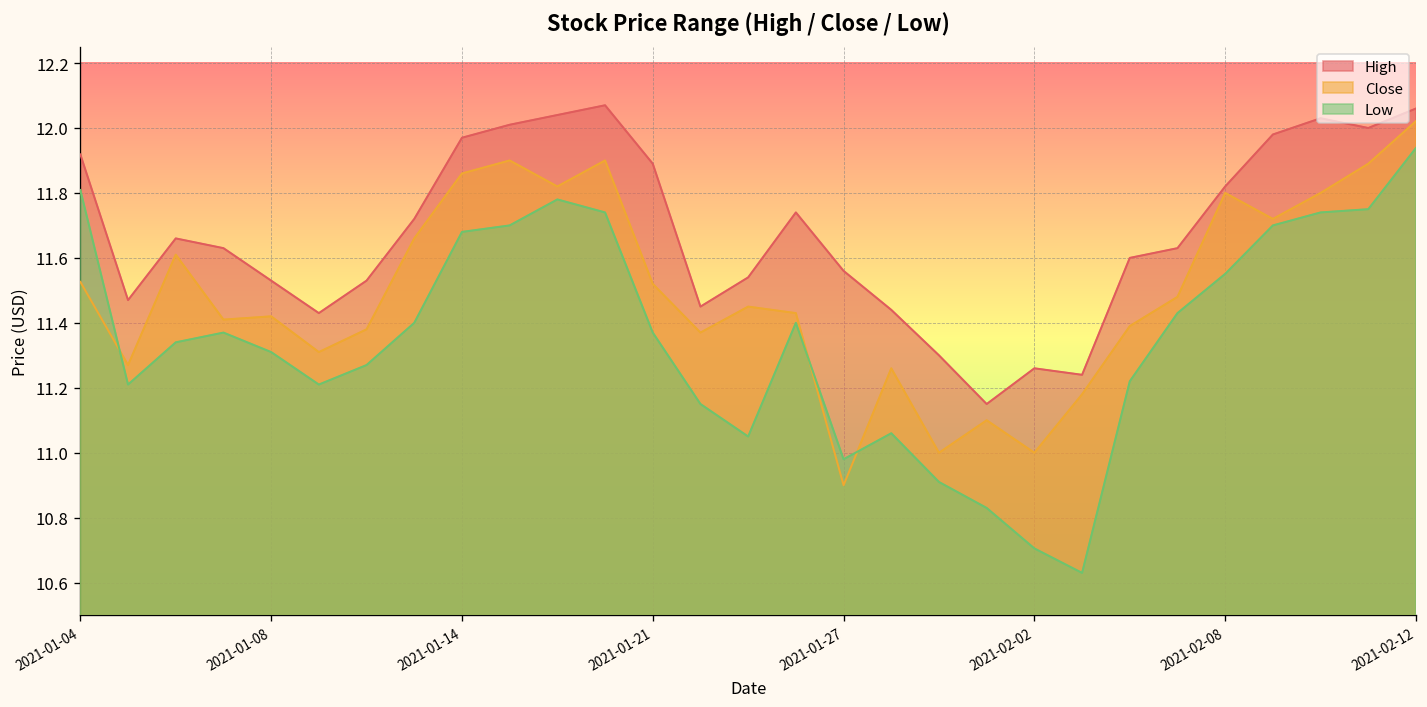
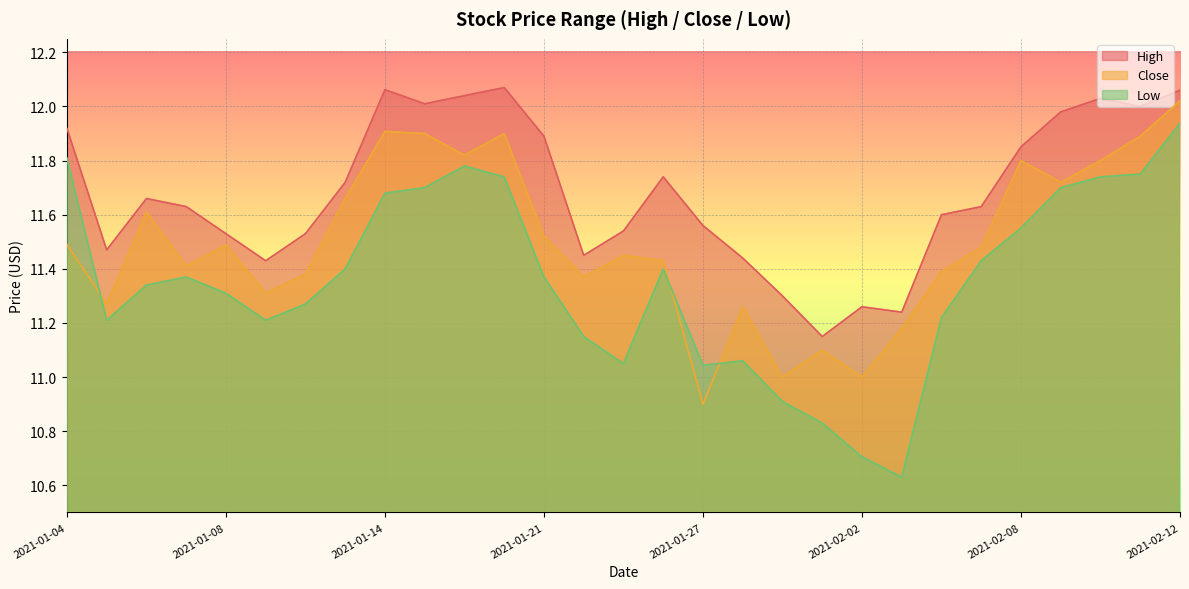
Close, 2021-01-04: 11.53 -> 11.49
Close, 2021-01-08: 11.42 -> 11.49
High, 2021-01-14: 11.97 -> 12.06
Close, 2021-01-14: 11.86 -> 11.91
Low, 2021-01-27: 10.98 -> 11.04
High, 2021-02-08: 11.82 -> 11.85
